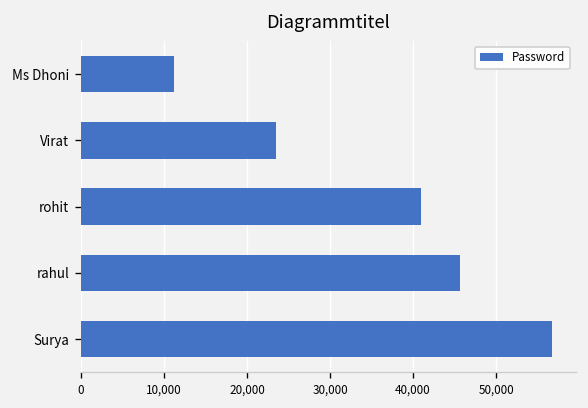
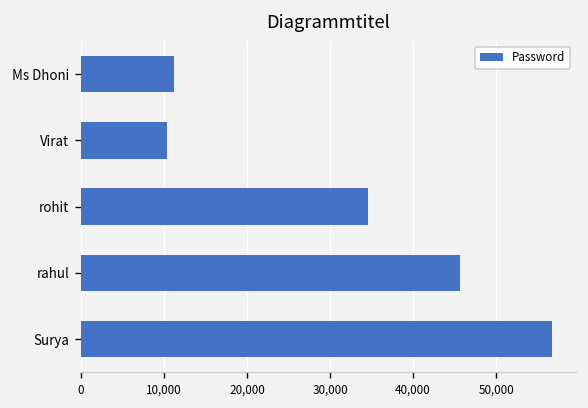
Virat: 23,000 -> 10,000
rohit: 41,000 -> 35,000
